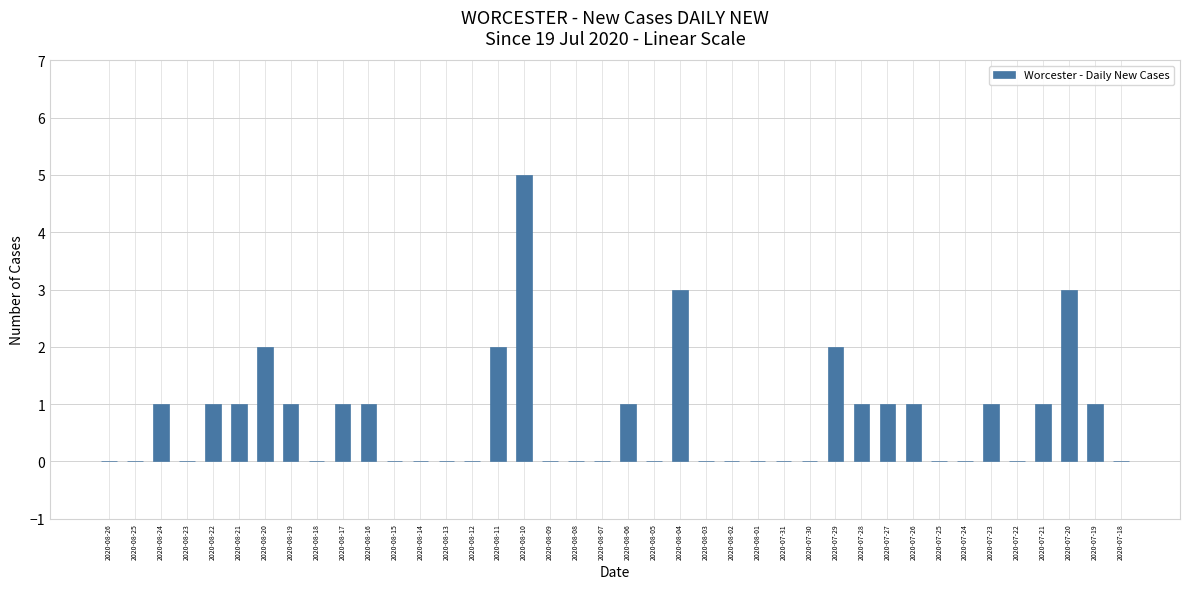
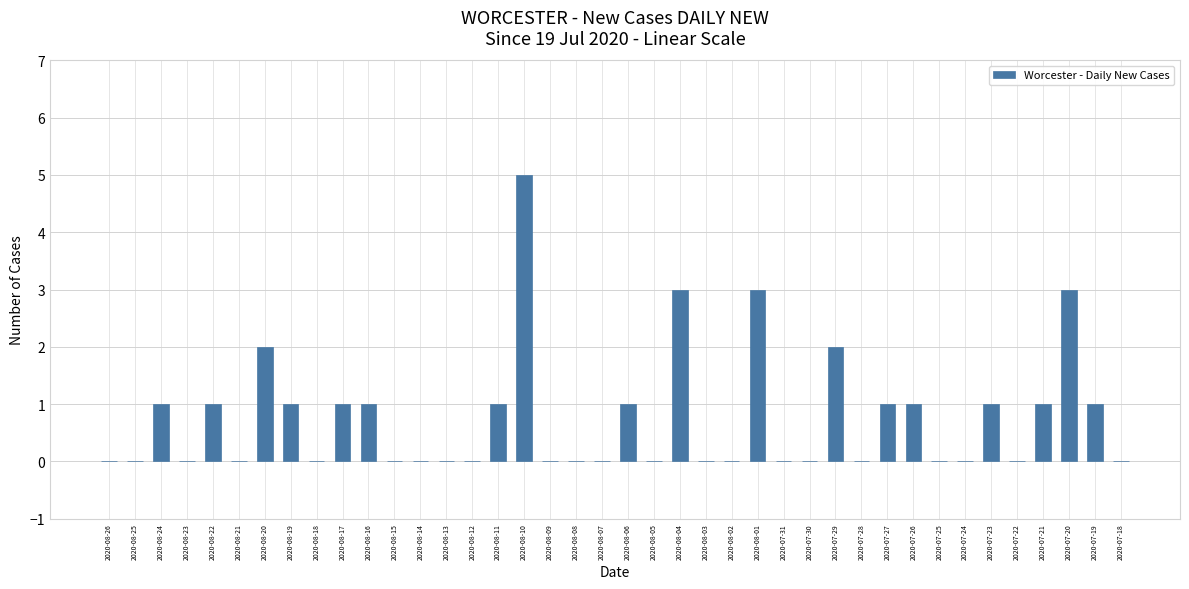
2020-08-21: 1 -> 0
2020-08-11: 2 -> 1
2020-08-01: 0 -> 3
2020-07-28: 1 -> 0
